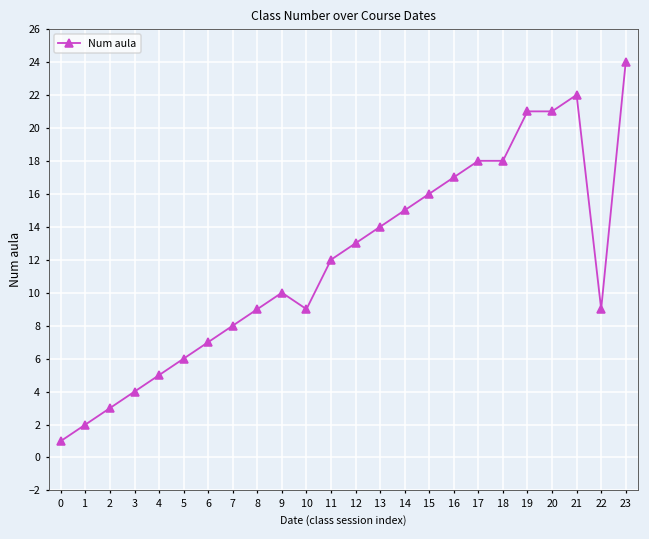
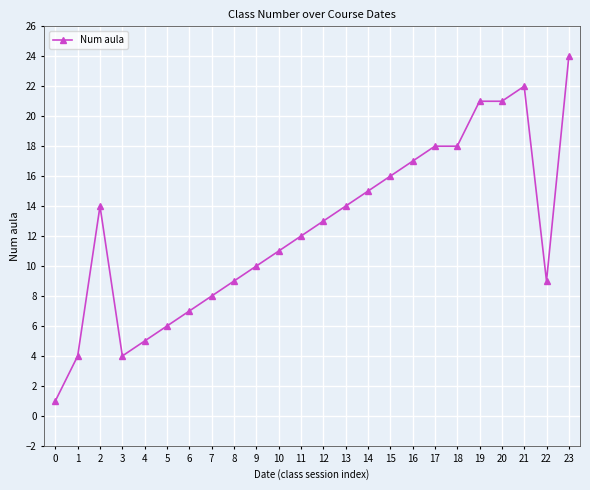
1: 2 -> 4
2: 3 -> 14
10: 9 -> 11
